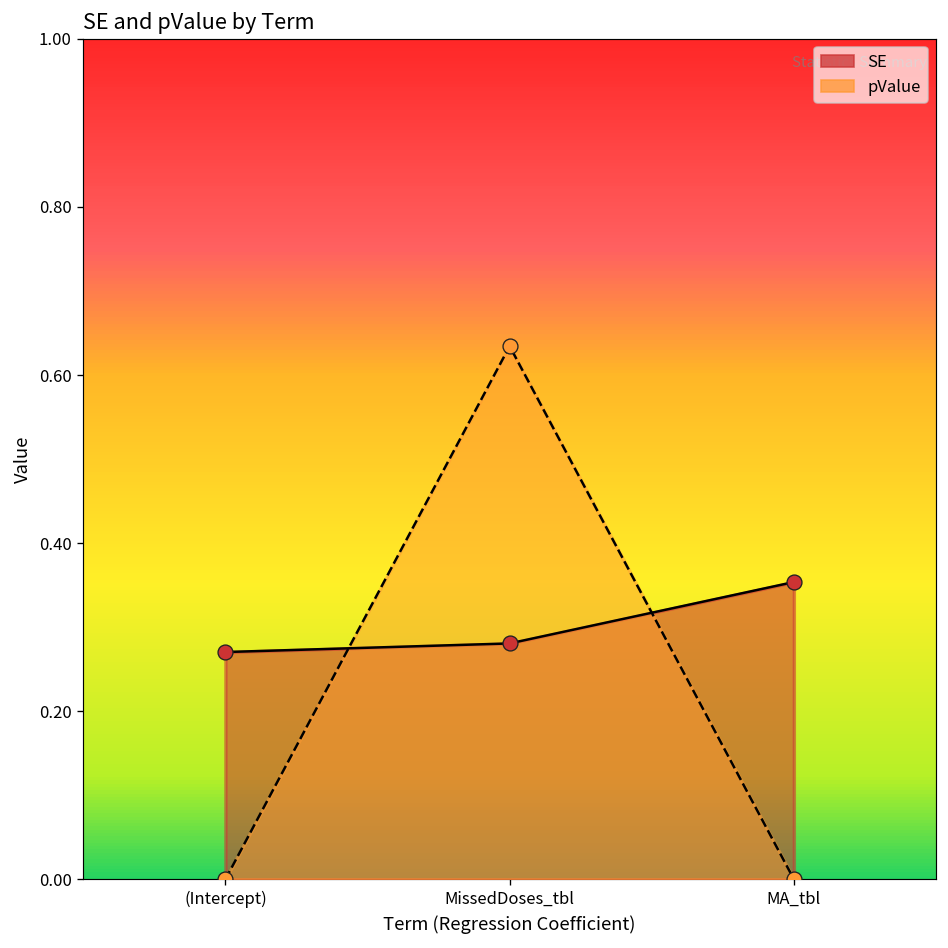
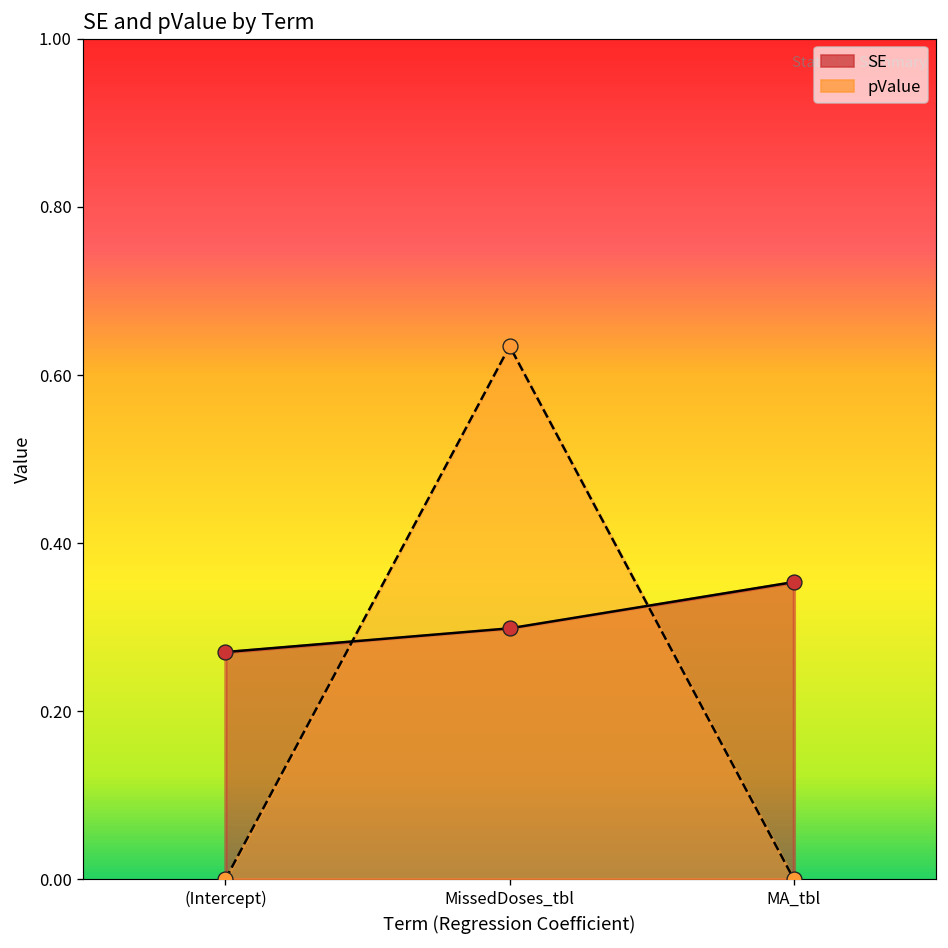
SE, MissedDoses_tbl: 0.28 -> 0.30
